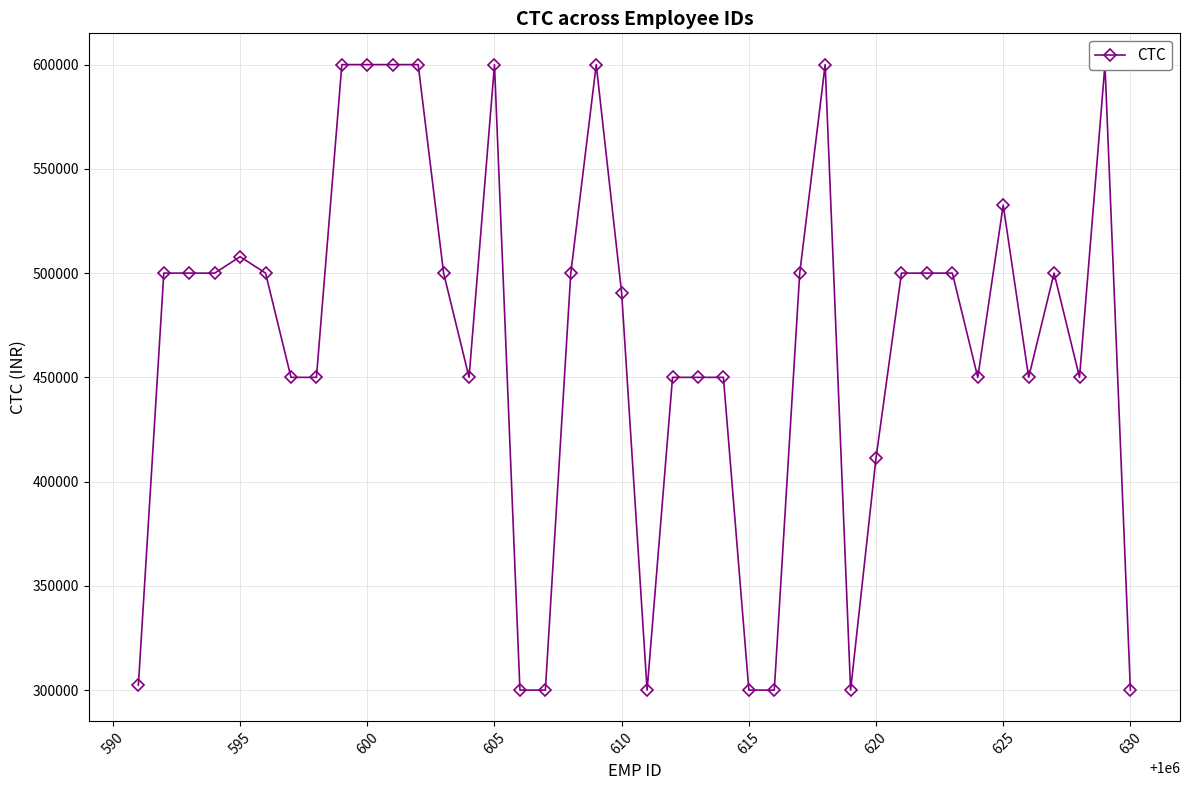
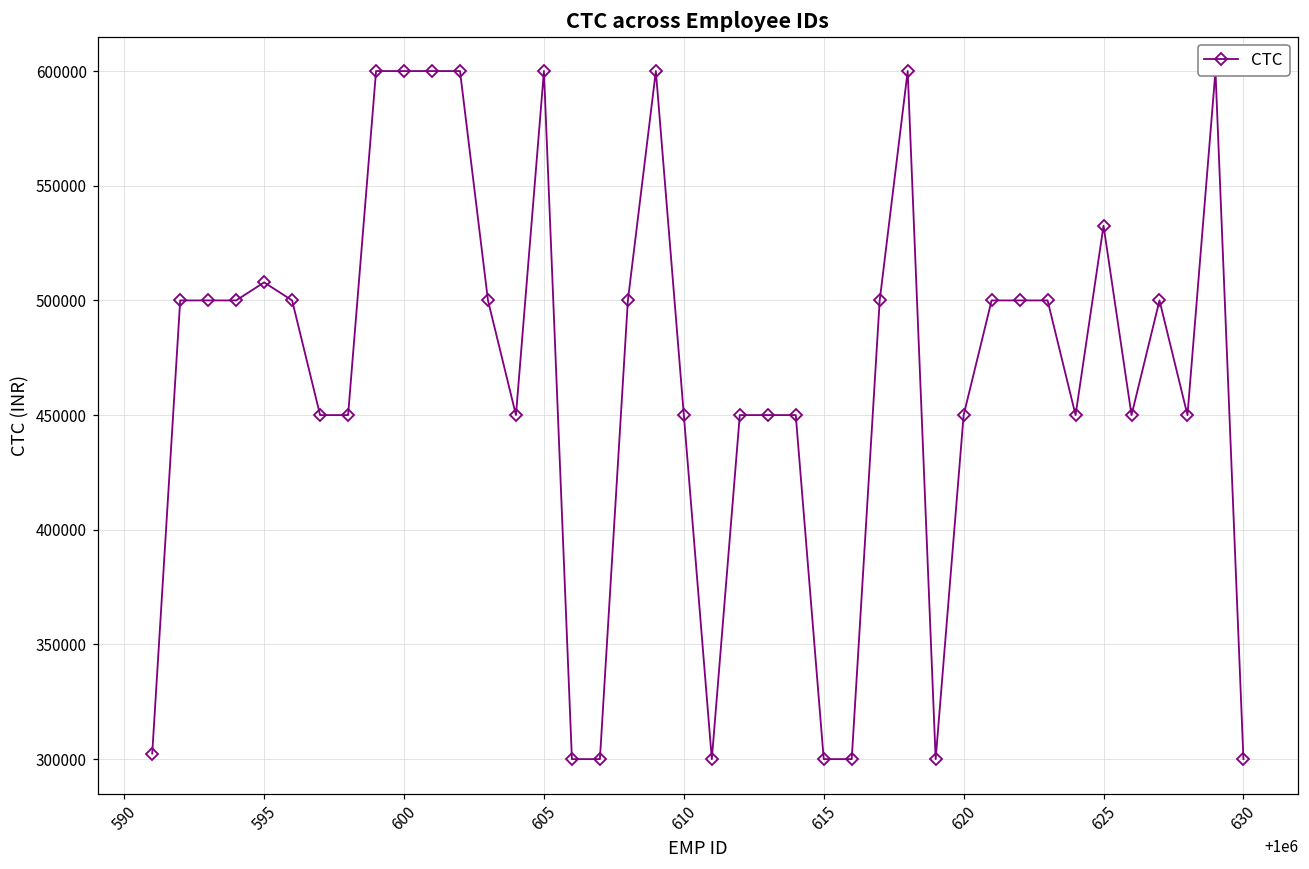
610: 490000 -> 450000
620: 411000 -> 450000
